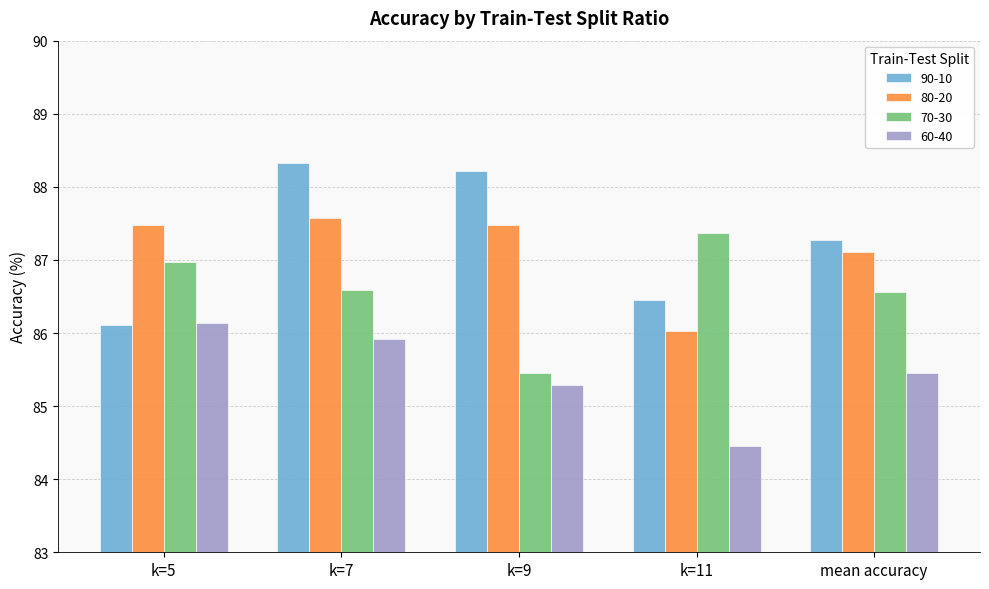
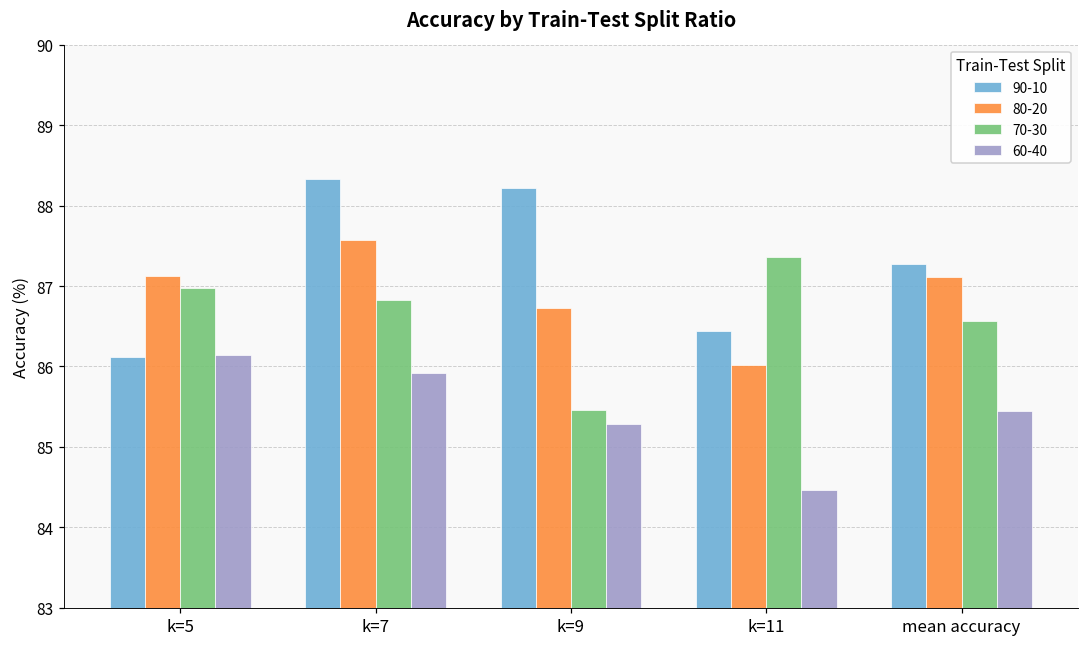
80-20, k=5: 87.5 -> 87.1
70-30, k=7: 86.6 -> 86.8
80-20, k=9: 87.5 -> 86.7
